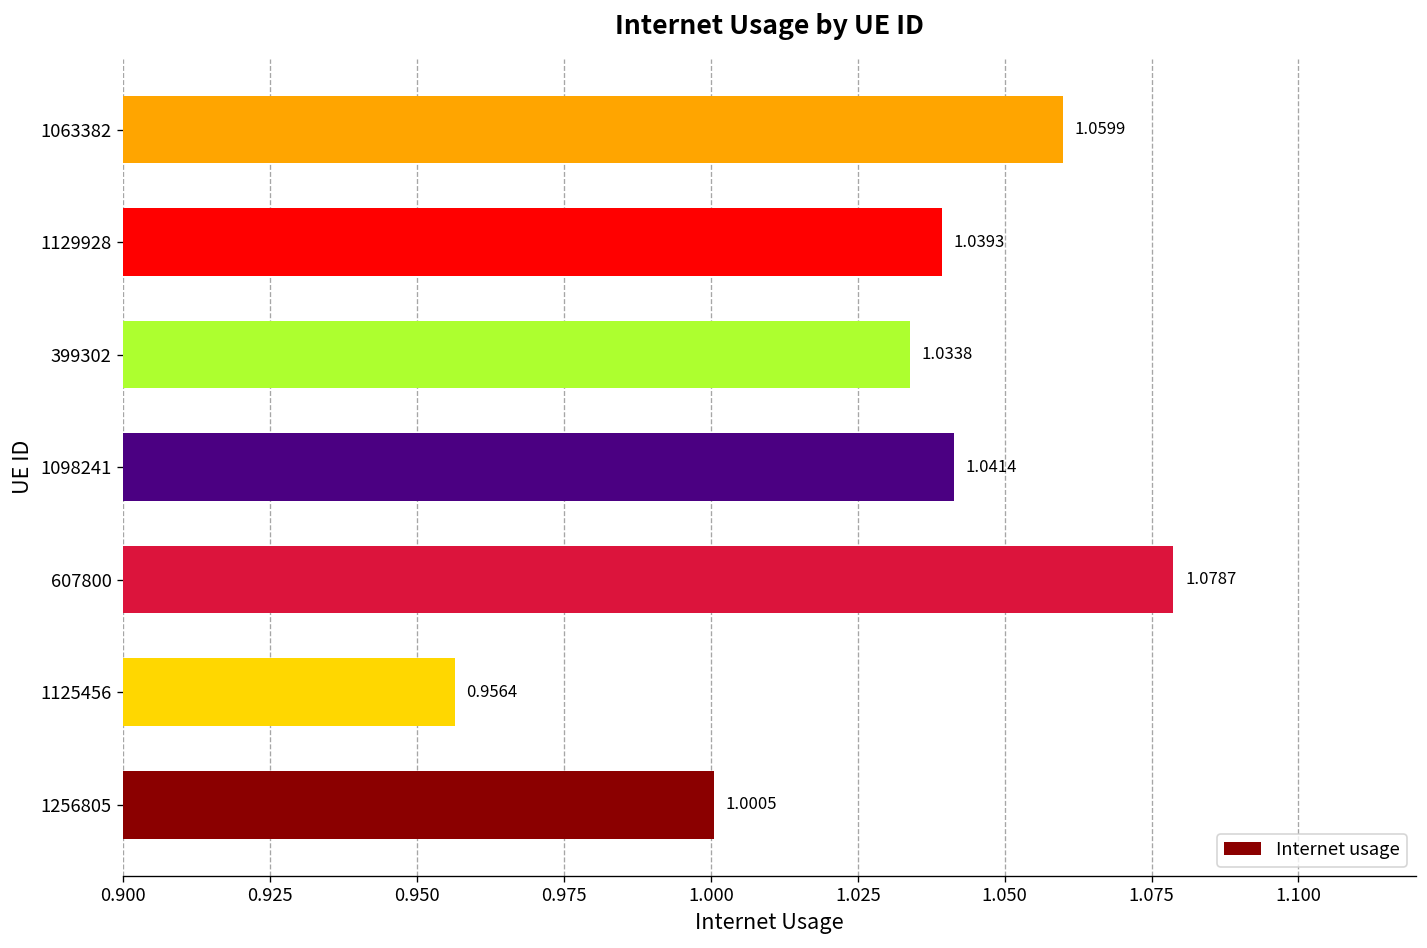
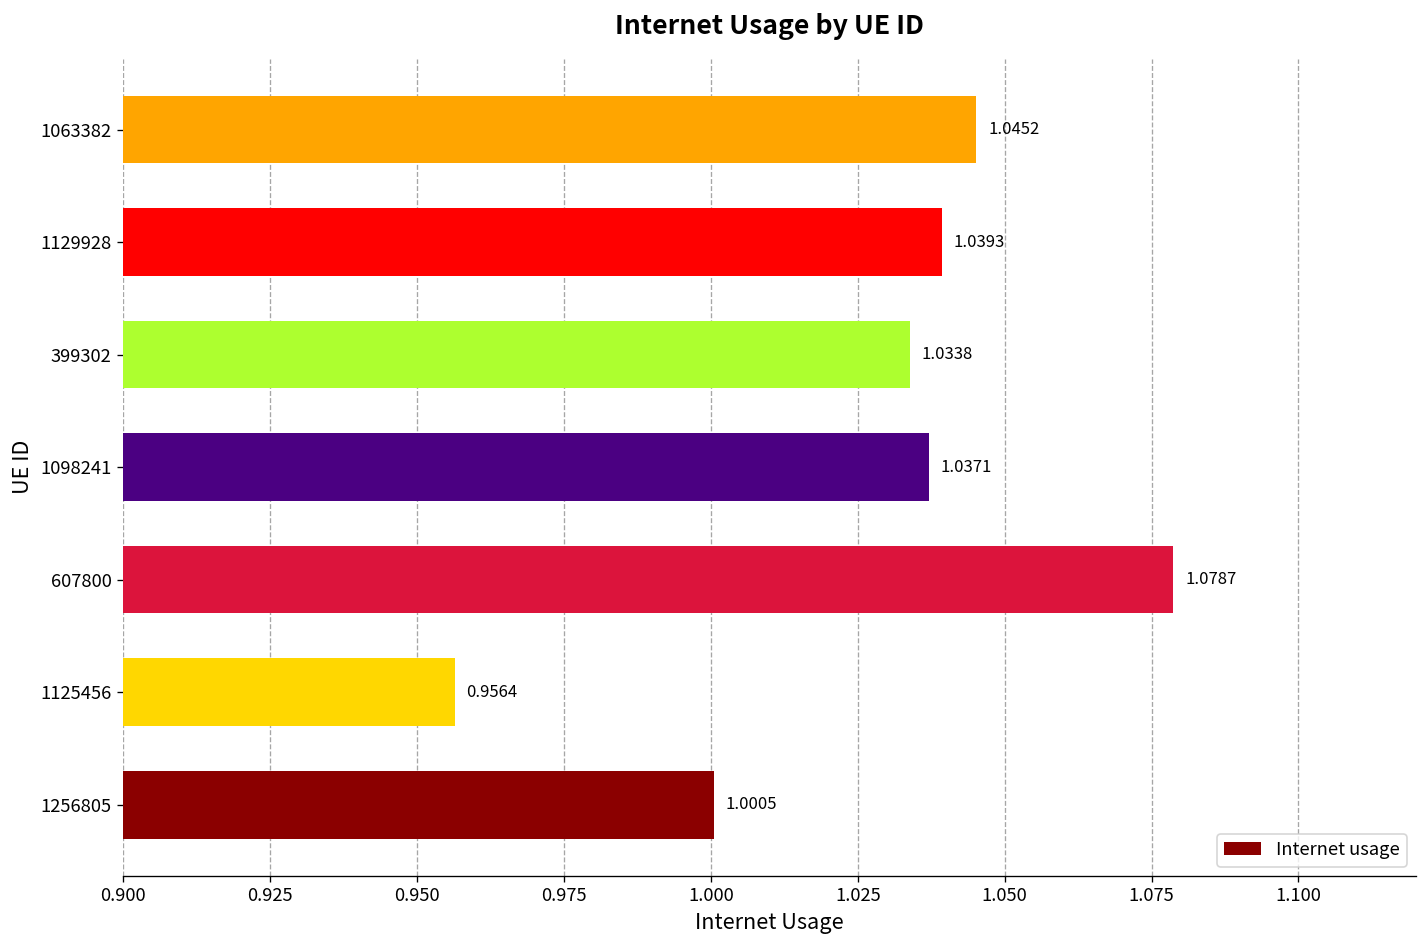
1063382: 1.0599 -> 1.0452
1098241: 1.0414 -> 1.0371
